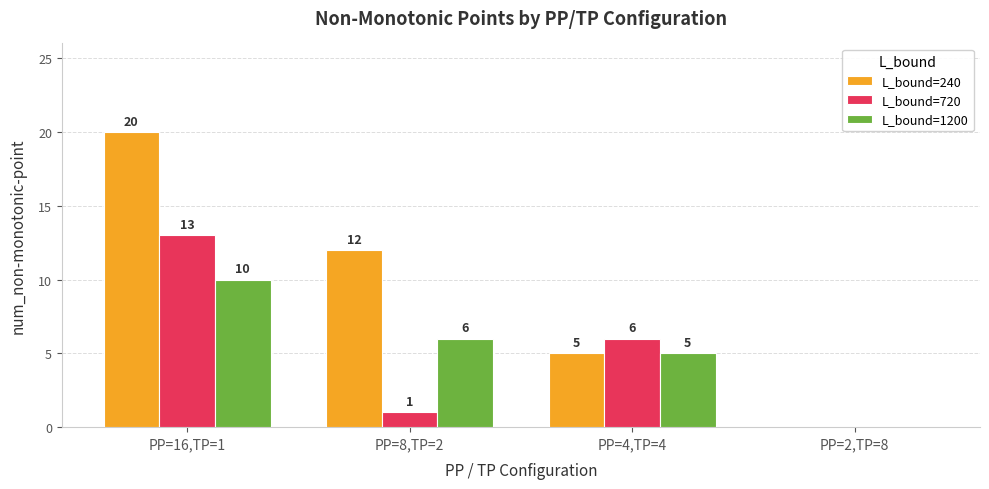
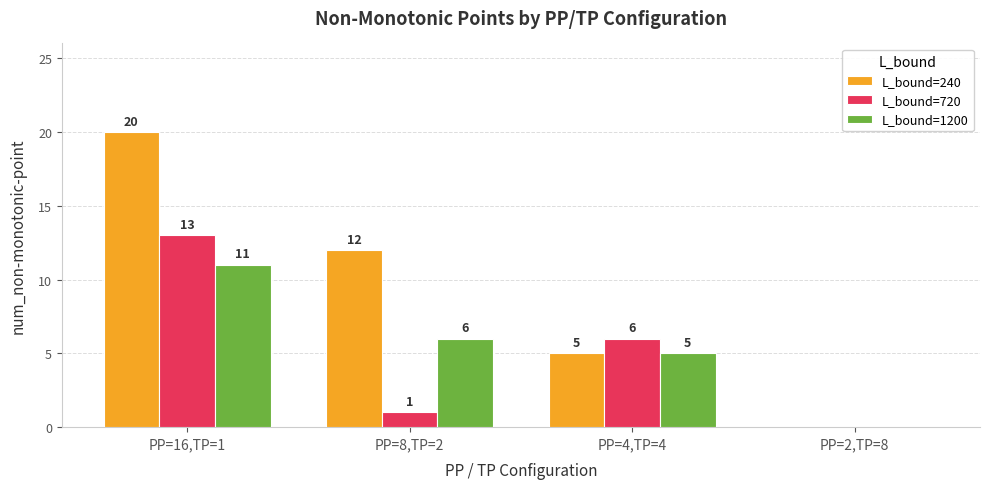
L_bound=1200, PP=16,TP=1: 10 -> 11
